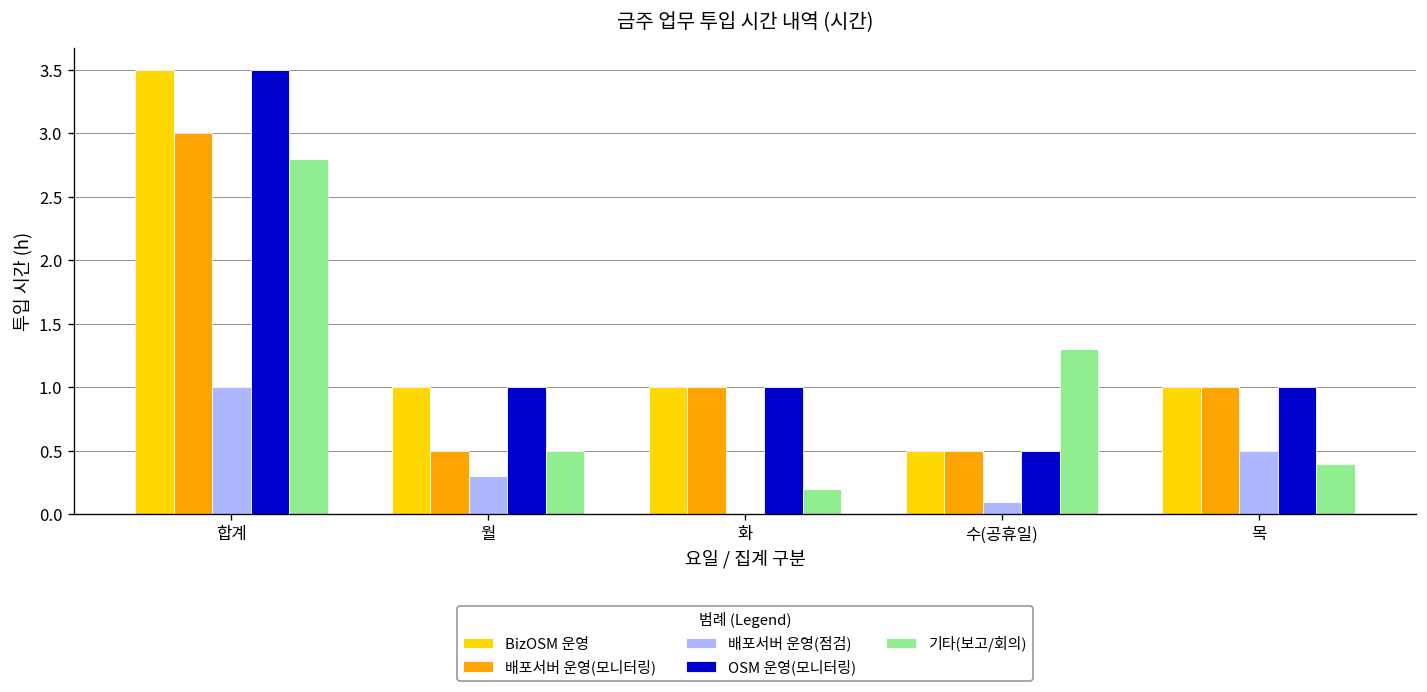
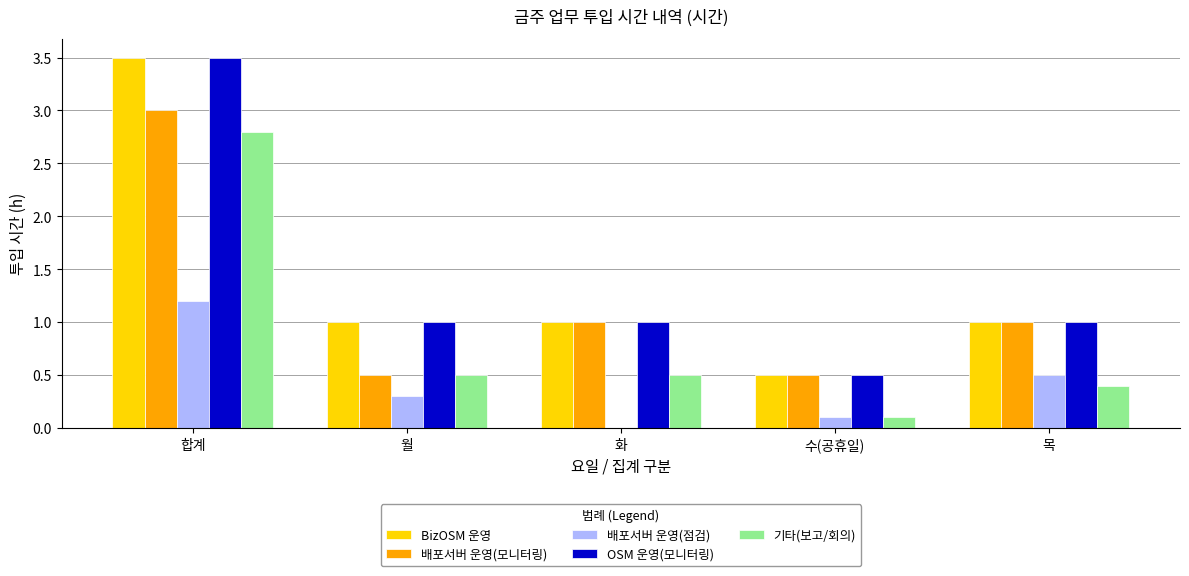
배포서버 운영(점검), 합계: 1.0 -> 1.2
기타(보고/회의), 화: 0.2 -> 0.5
기타(보고/회의), 수(공휴일): 1.3 -> 0.1
